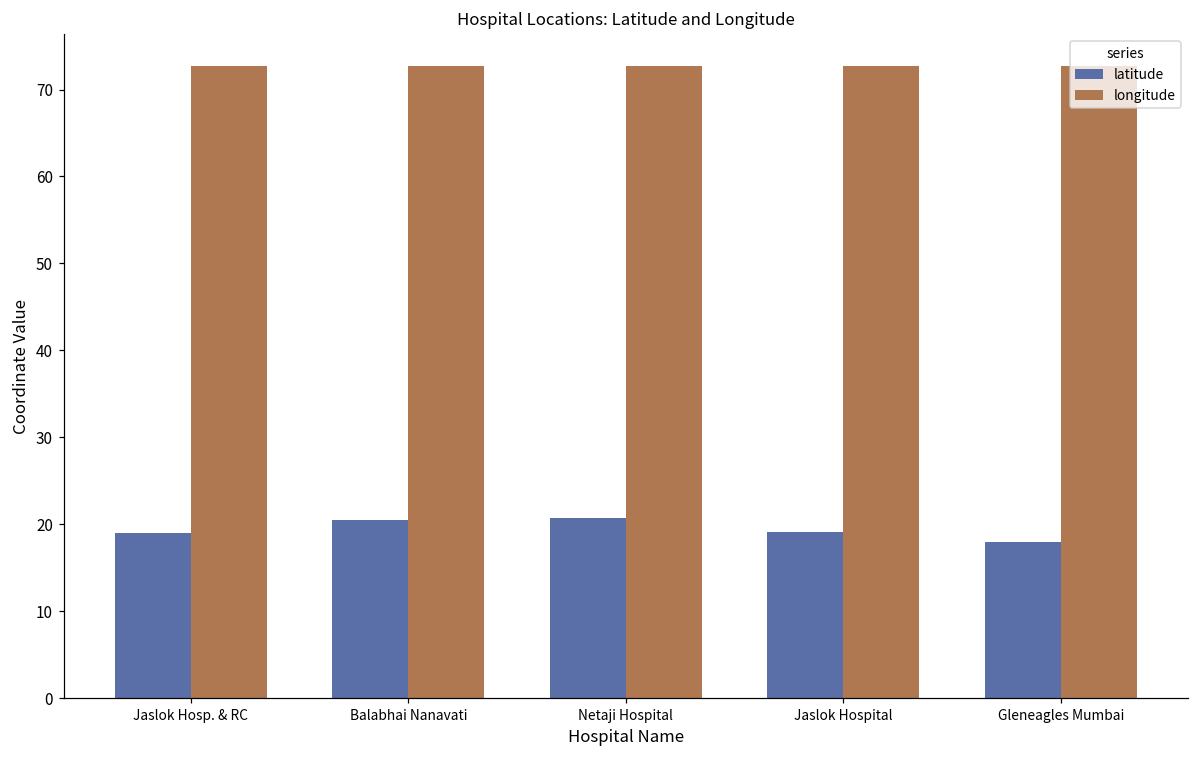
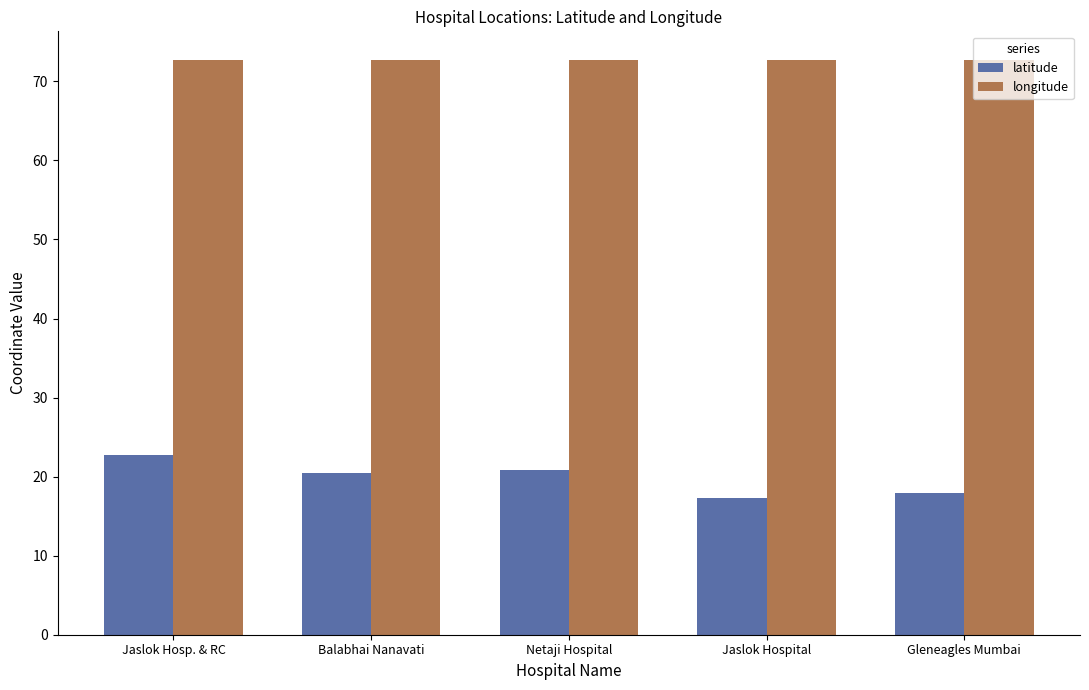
latitude, Jaslok Hosp. & RC: 19 -> 23
latitude, Jaslok Hospital: 19 -> 17
